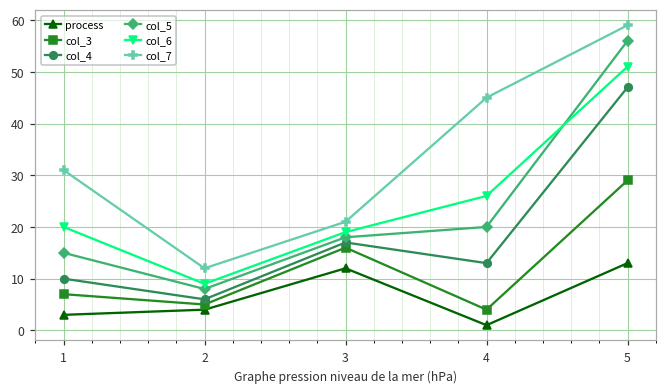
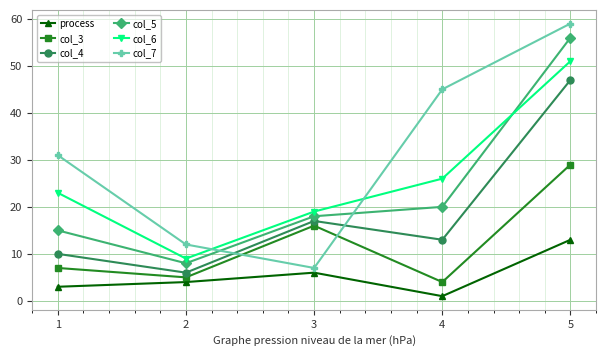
col_6, 1: 20 -> 23
process, 3: 12 -> 6
col_7, 3: 21 -> 7
